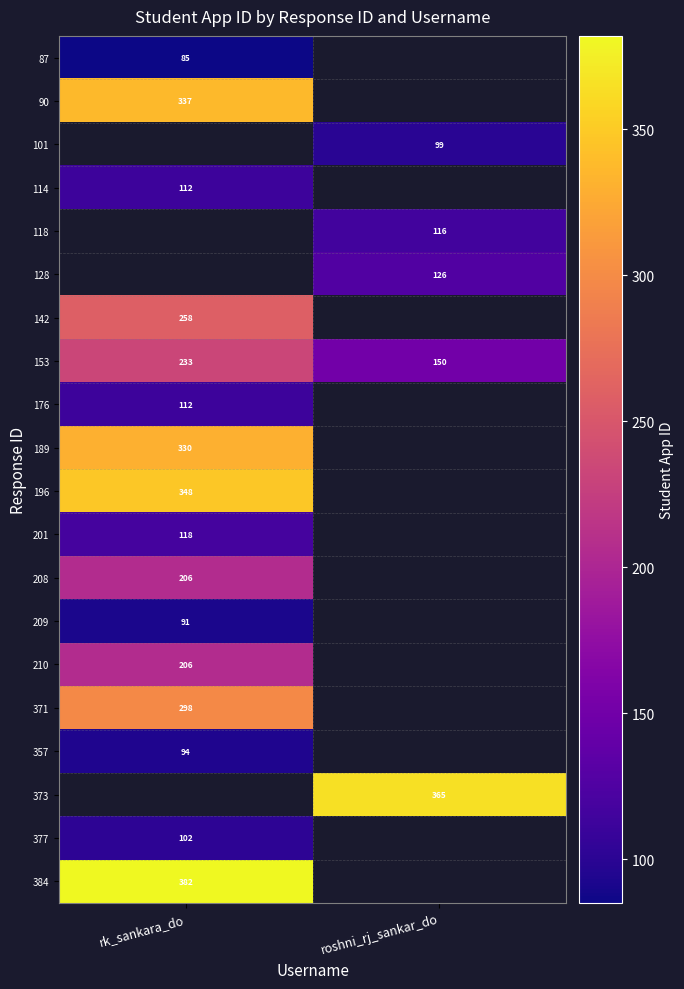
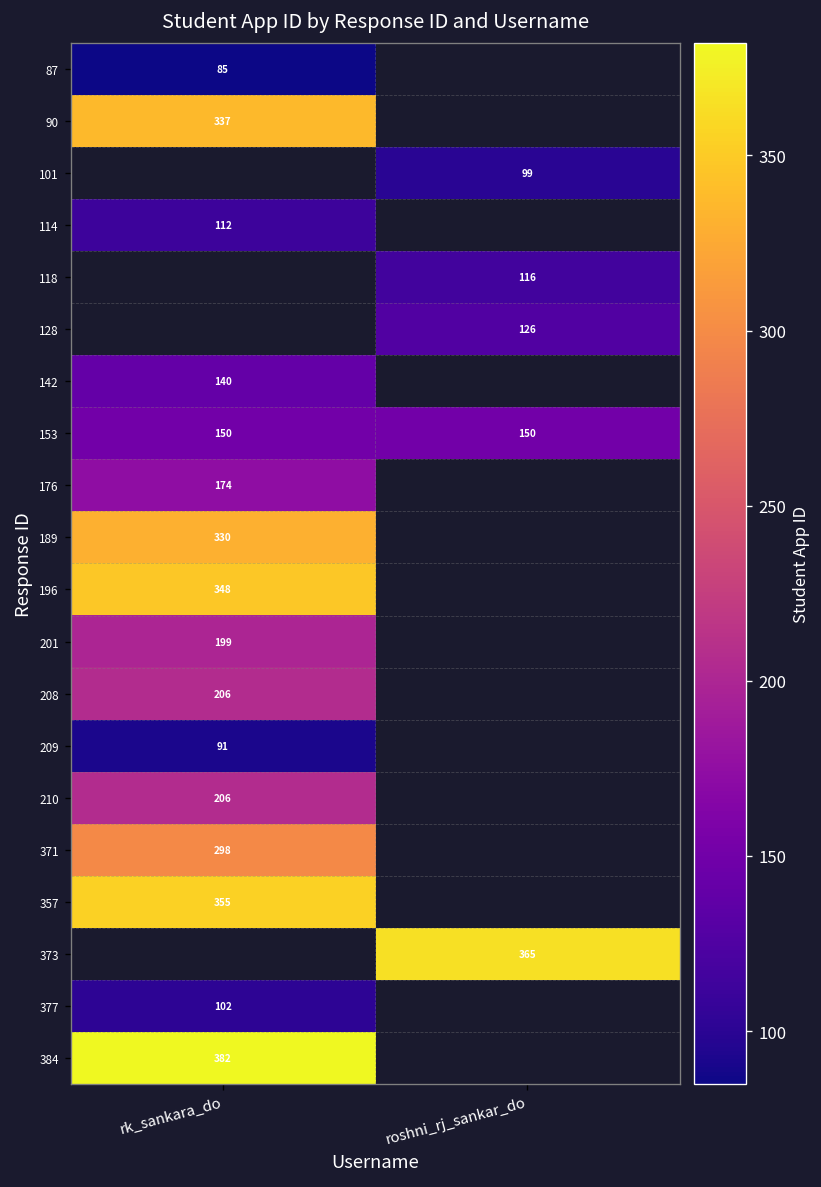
142, rk_sankara_do: 258 -> 140
153, rk_sankara_do: 233 -> 150
176, rk_sankara_do: 112 -> 174
201, rk_sankara_do: 118 -> 199
357, rk_sankara_do: 94 -> 355
